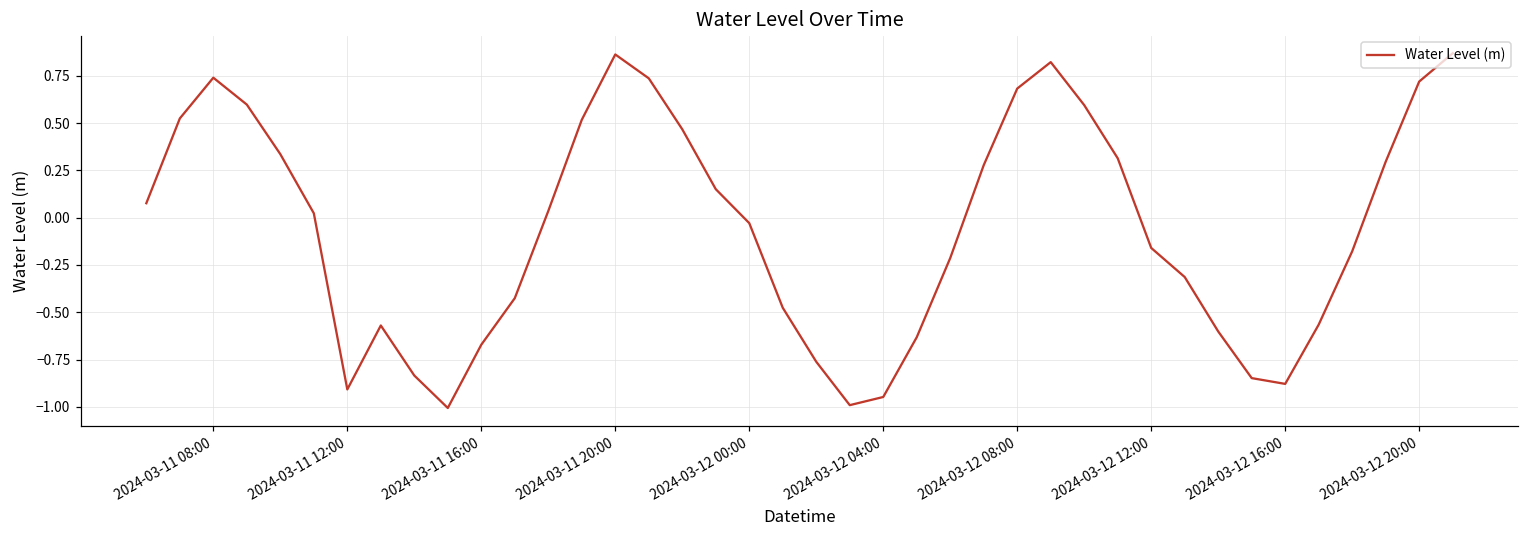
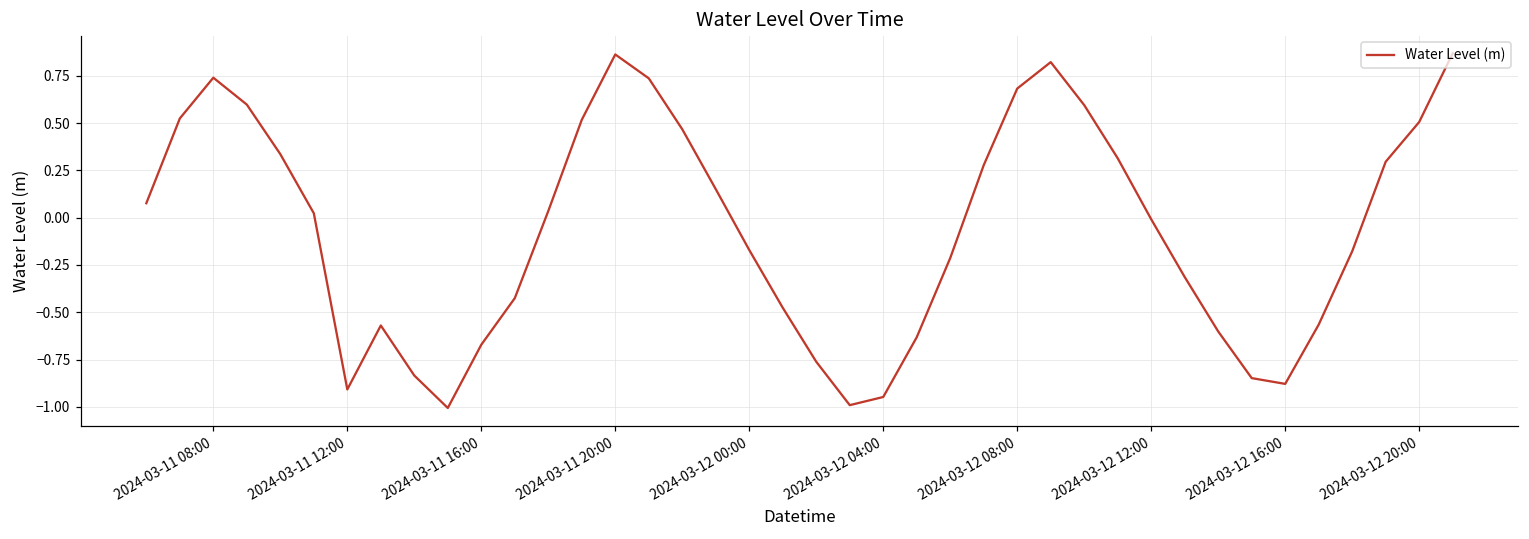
2024-03-12 00:00: -0.03 -> -0.17
2024-03-12 12:00: -0.16 -> -0.01
2024-03-12 20:00: 0.72 -> 0.51
